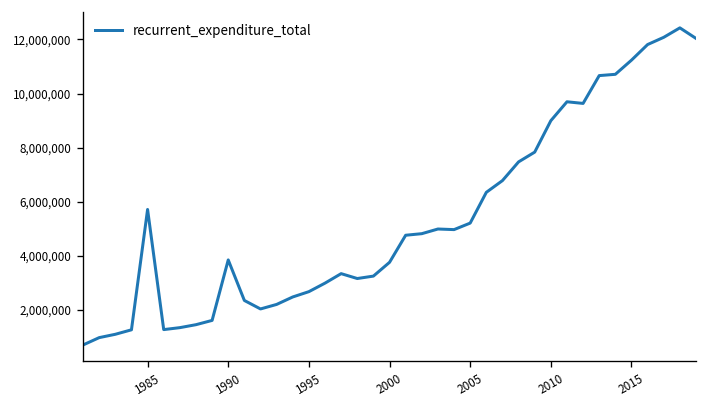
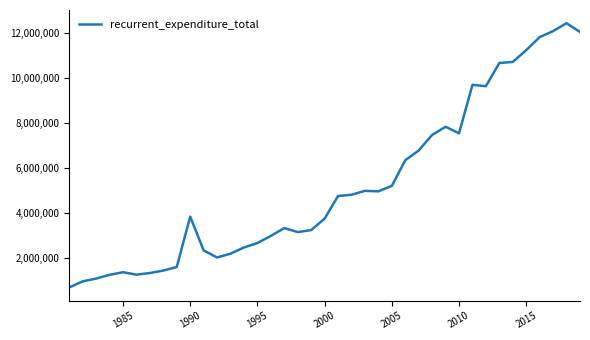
1985: 5,700,000 -> 1,400,000
2010: 9,000,000 -> 7,500,000
